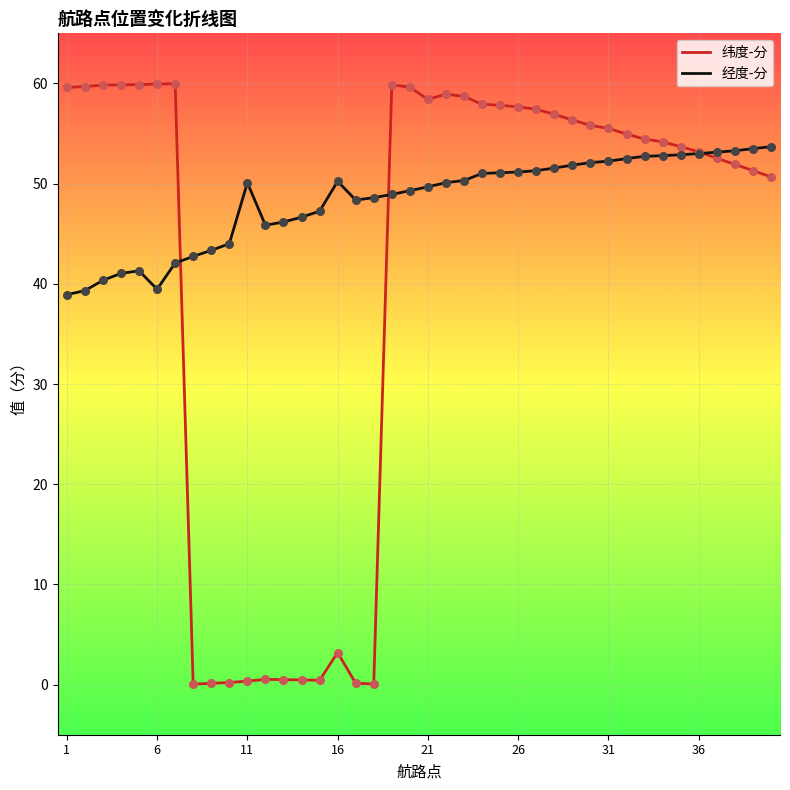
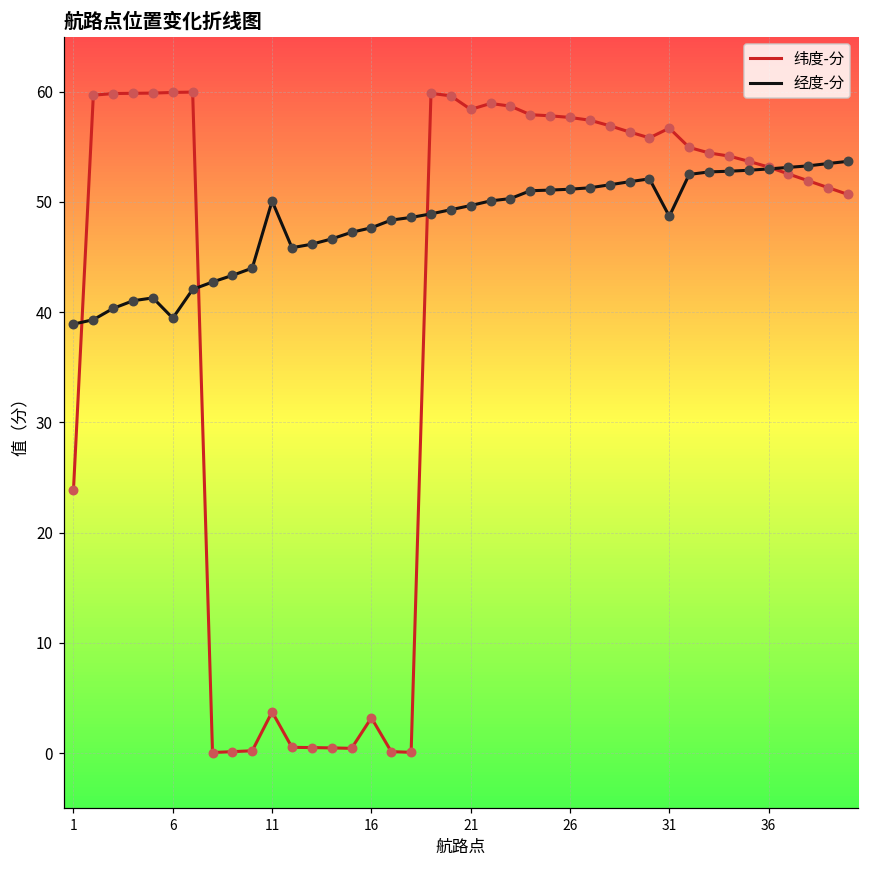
纬度-分, 1: 59.6 -> 23.9
纬度-分, 11: 0.4 -> 3.7
经度-分, 16: 50.2 -> 47.7
纬度-分, 31: 55.5 -> 56.7
经度-分, 31: 52.2 -> 48.7
